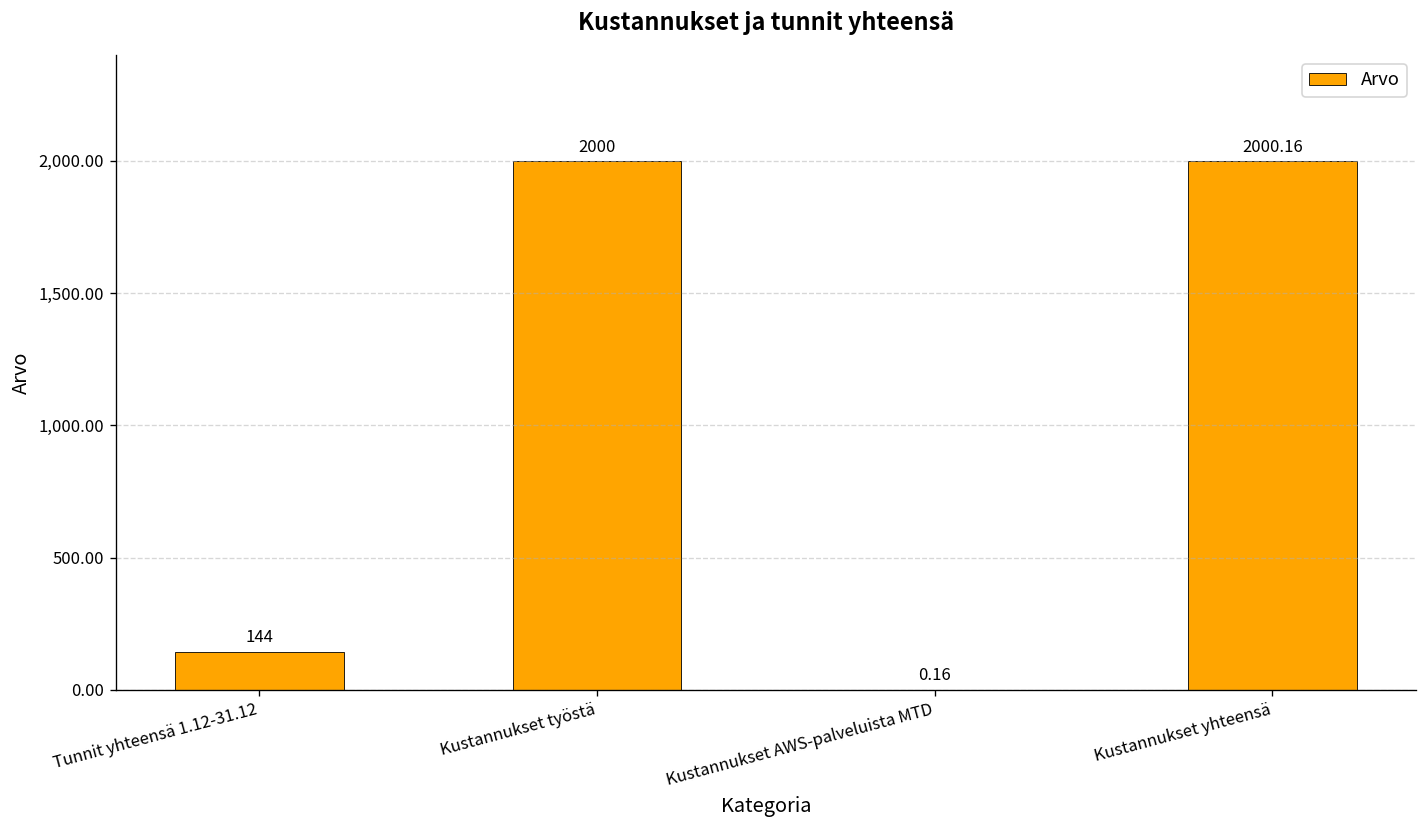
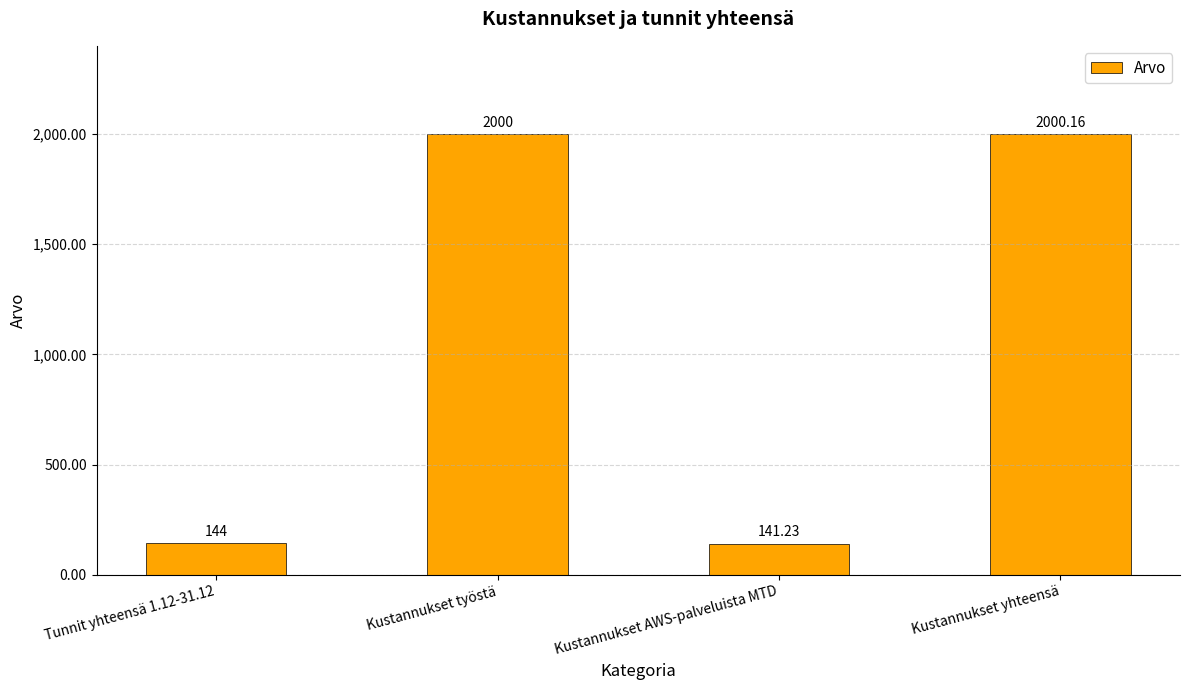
Kustannukset AWS-palveluista MTD: 0.16 -> 141.23
